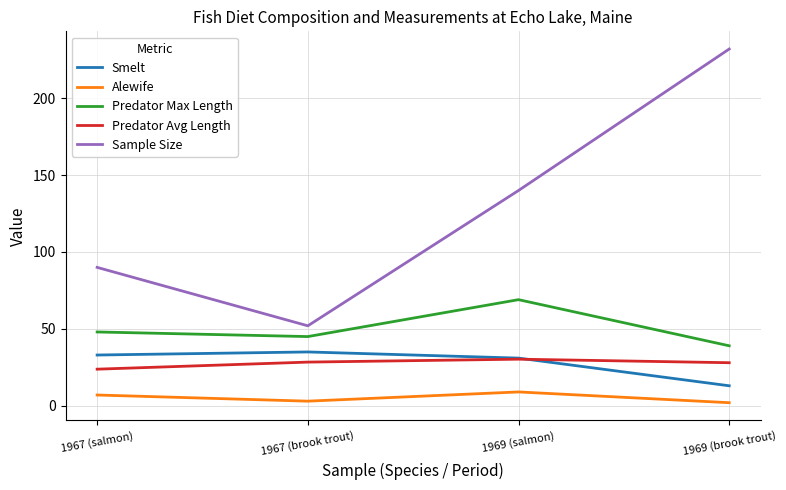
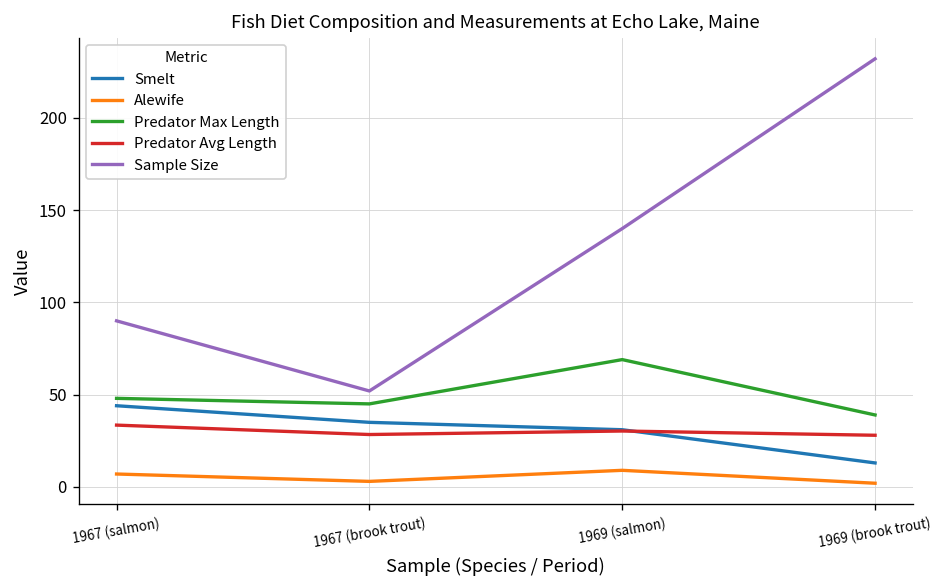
Smelt, 1967 (salmon): 33 -> 44
Predator Avg Length, 1967 (salmon): 24 -> 34
